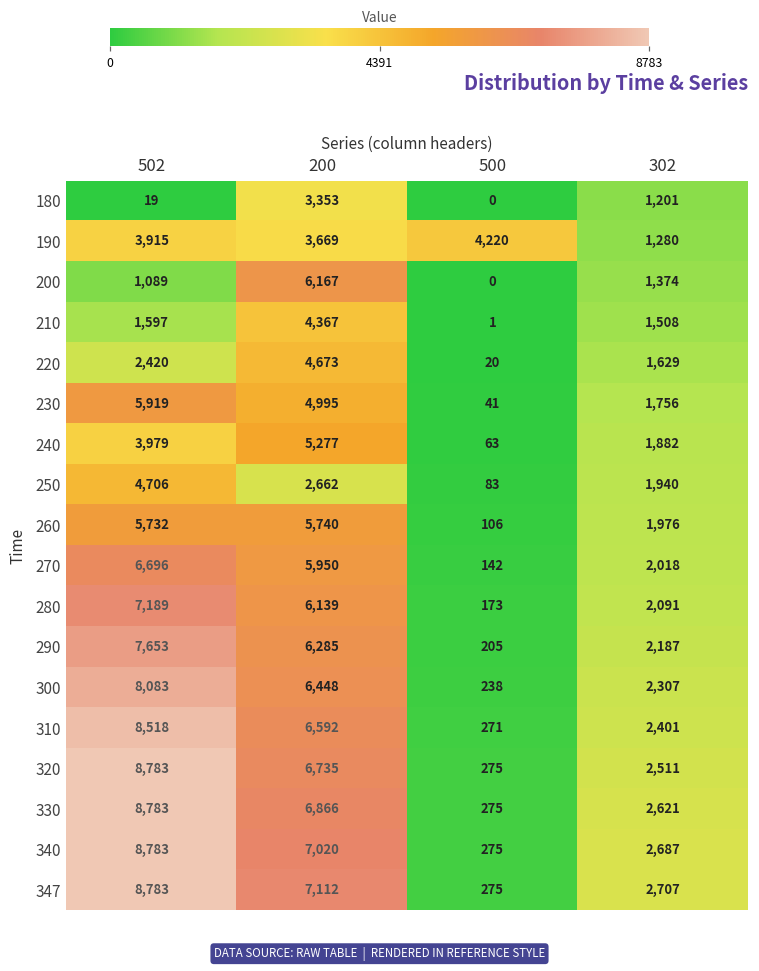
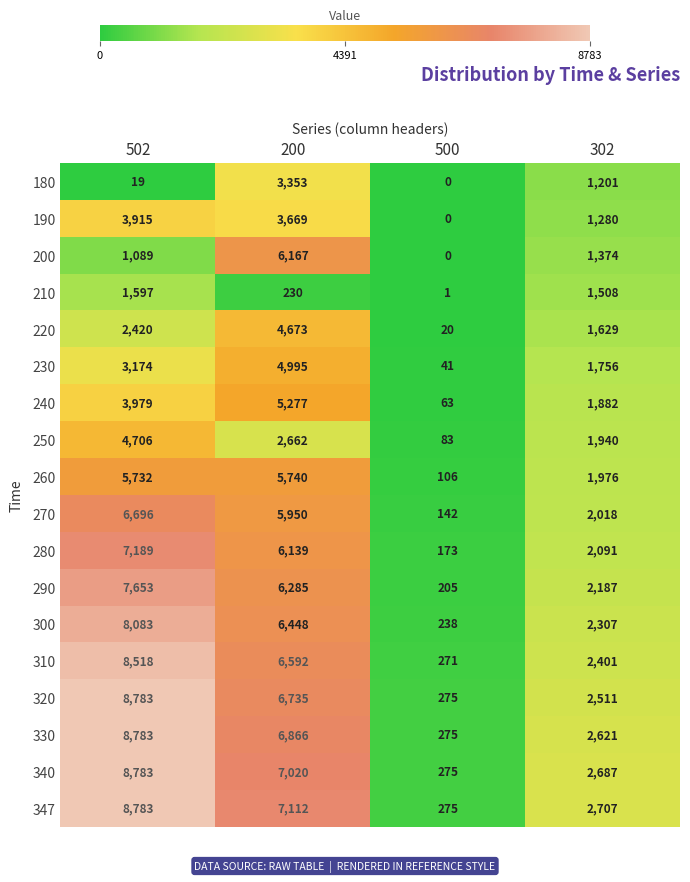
190, 500: 4,220 -> 0
210, 200: 4,367 -> 230
230, 502: 5,919 -> 3,174
